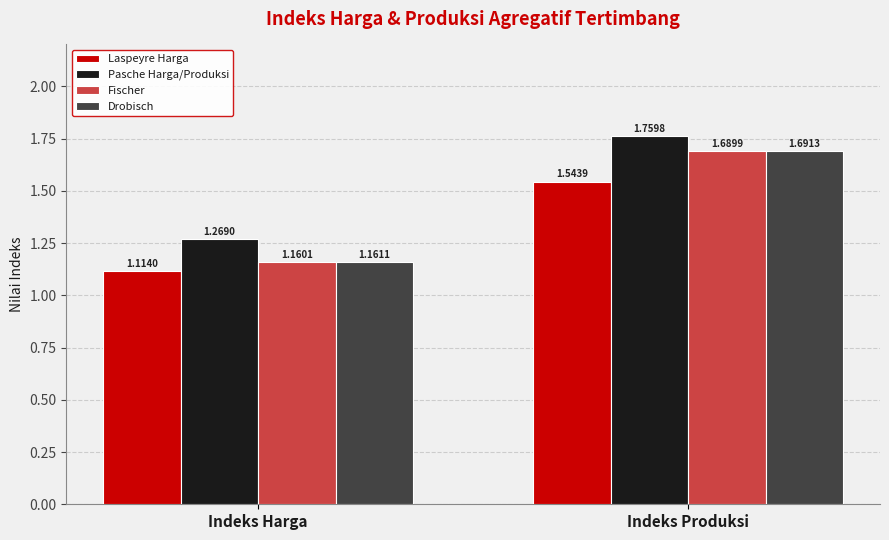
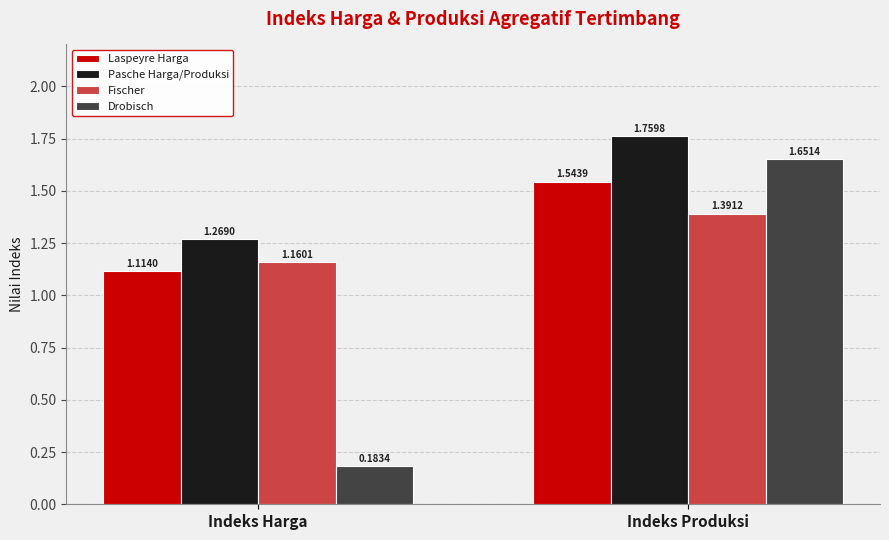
Drobisch, Indeks Harga: 1.1611 -> 0.1834
Fischer, Indeks Produksi: 1.6899 -> 1.3912
Drobisch, Indeks Produksi: 1.6913 -> 1.6514
